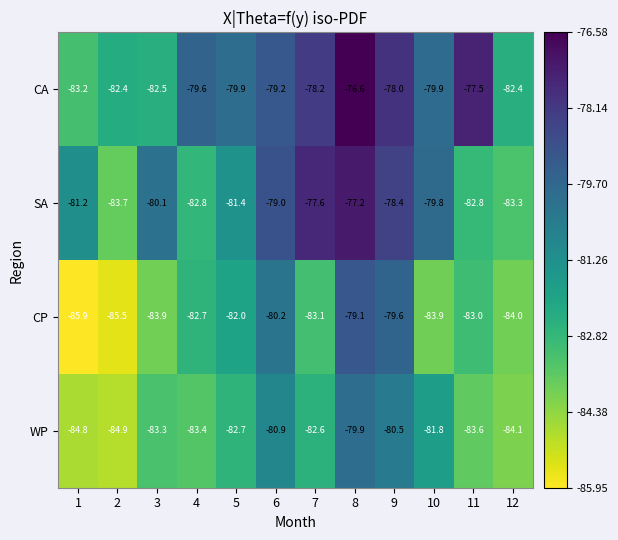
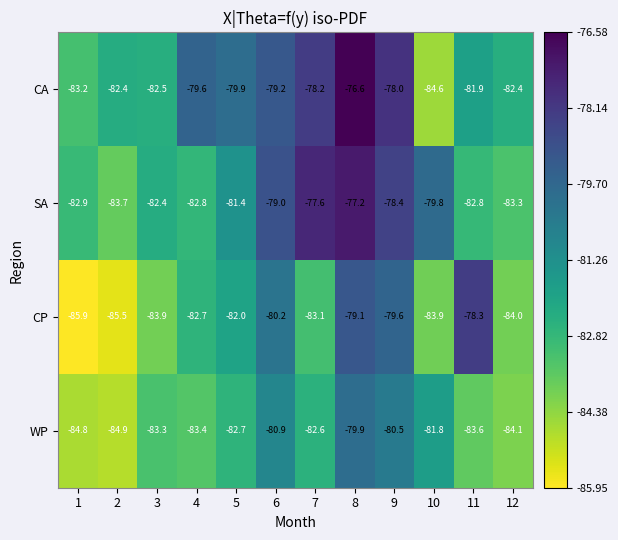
CA, 10: -79.9 -> -84.6
CA, 11: -77.5 -> -81.9
SA, 1: -81.2 -> -82.9
SA, 3: -80.1 -> -82.4
CP, 11: -83.0 -> -78.3
